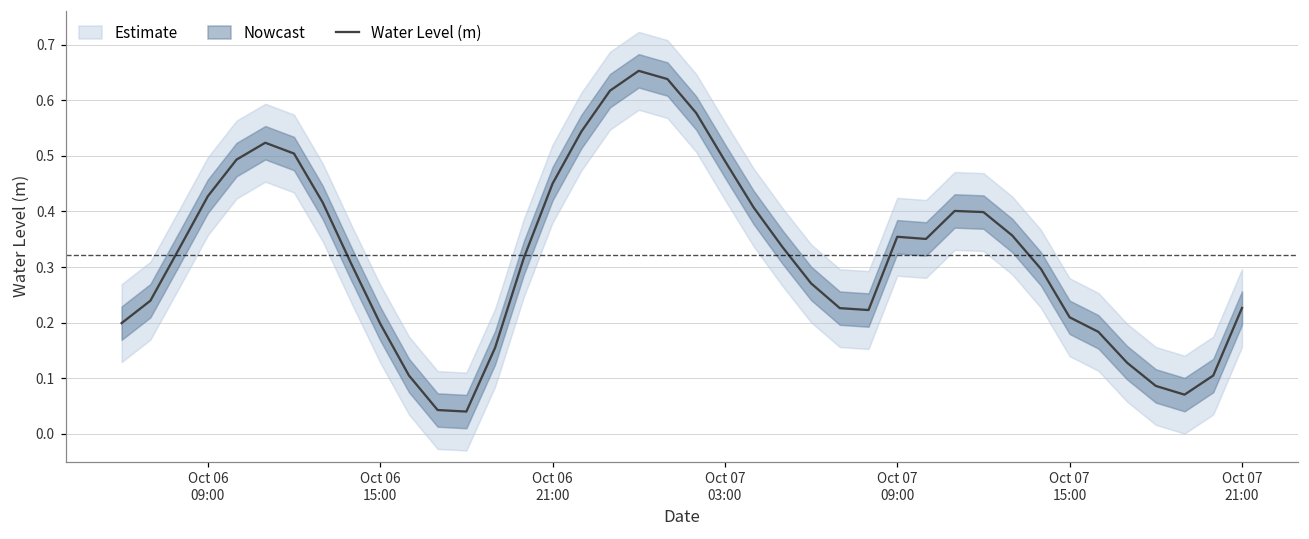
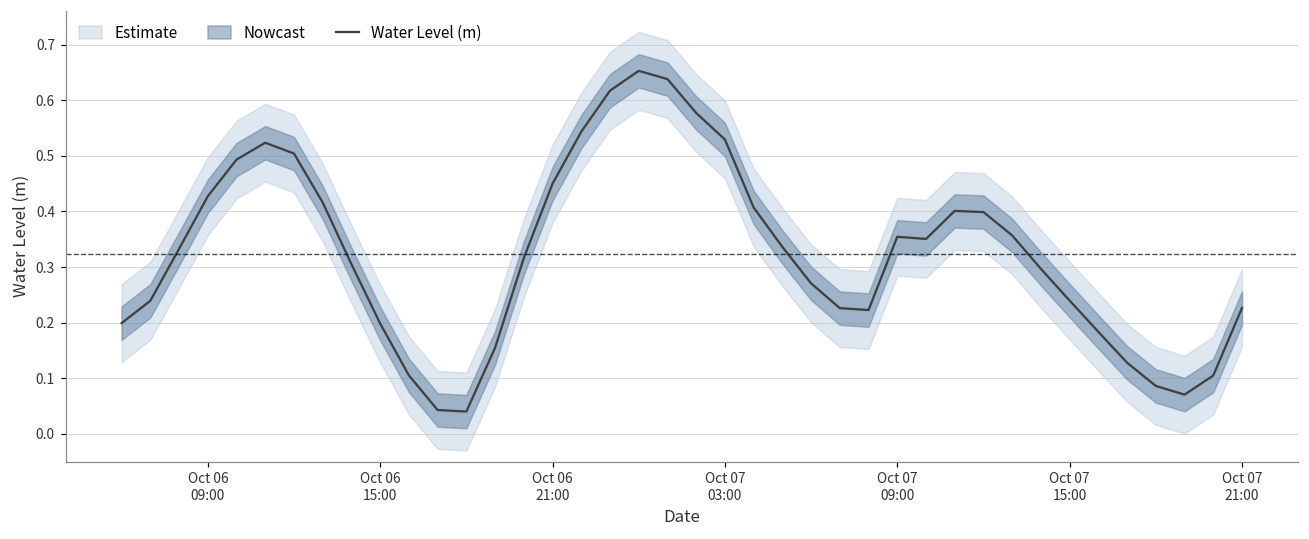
Water Level (m), Oct 07 03:00: 0.49 -> 0.53
Water Level (m), Oct 07 15:00: 0.21 -> 0.24
